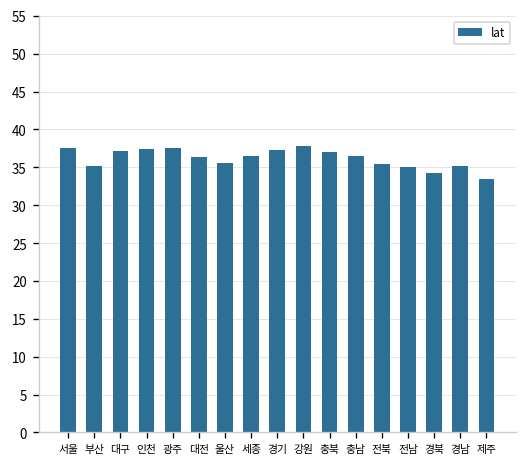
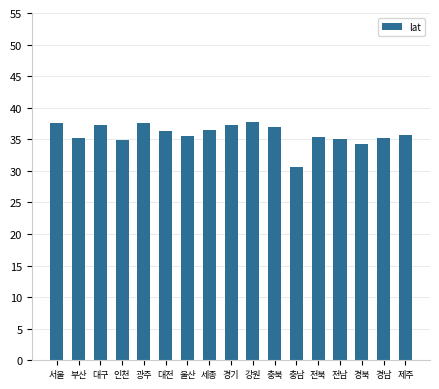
인천: 37 -> 35
충남: 36 -> 31
제주: 34 -> 36
